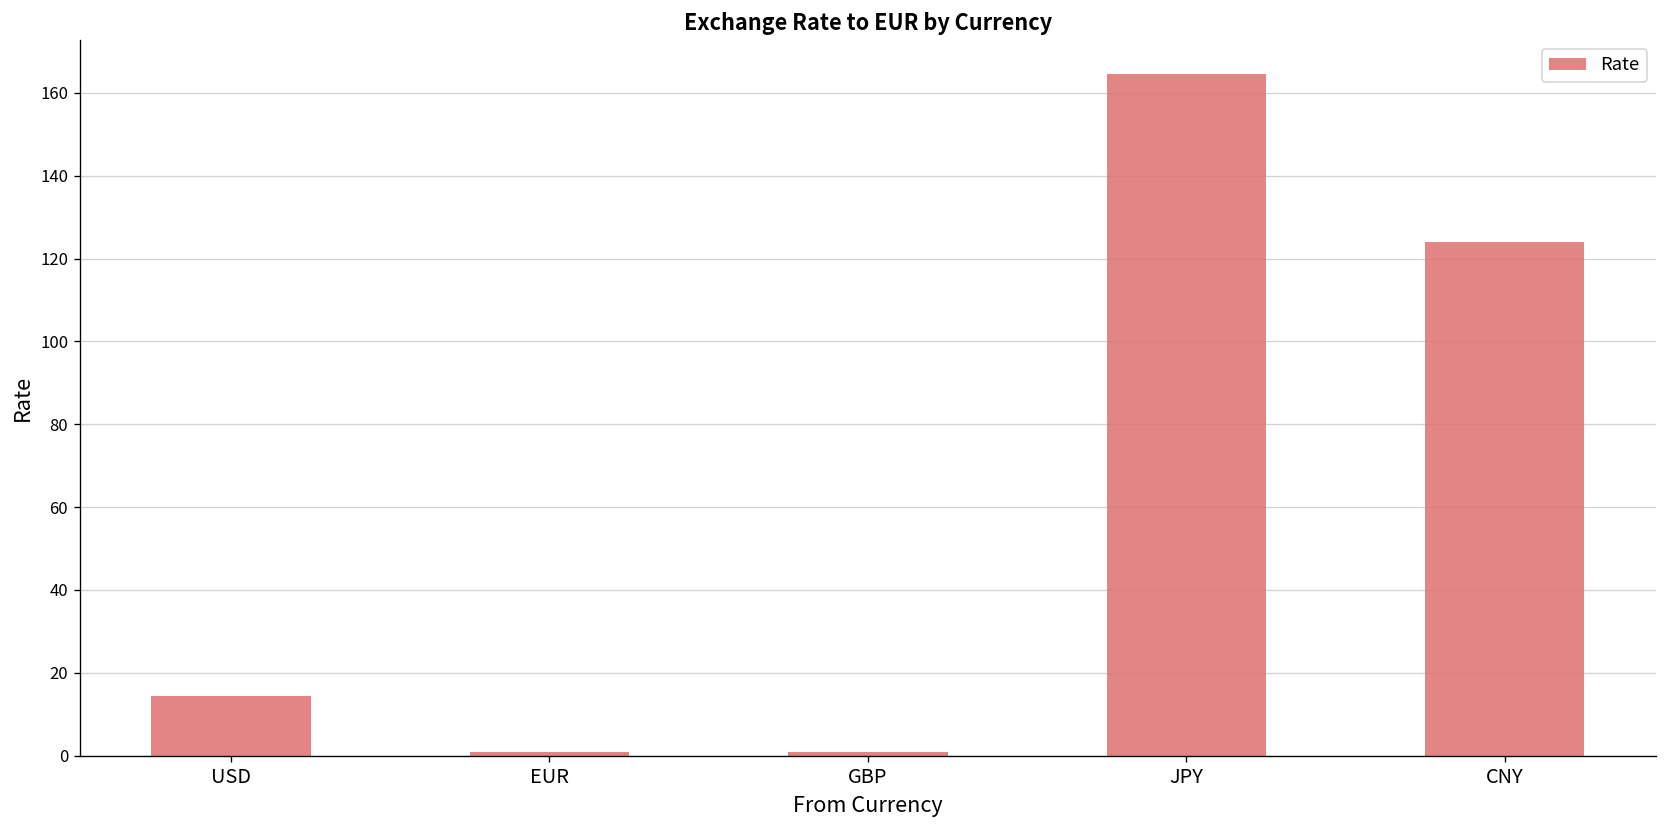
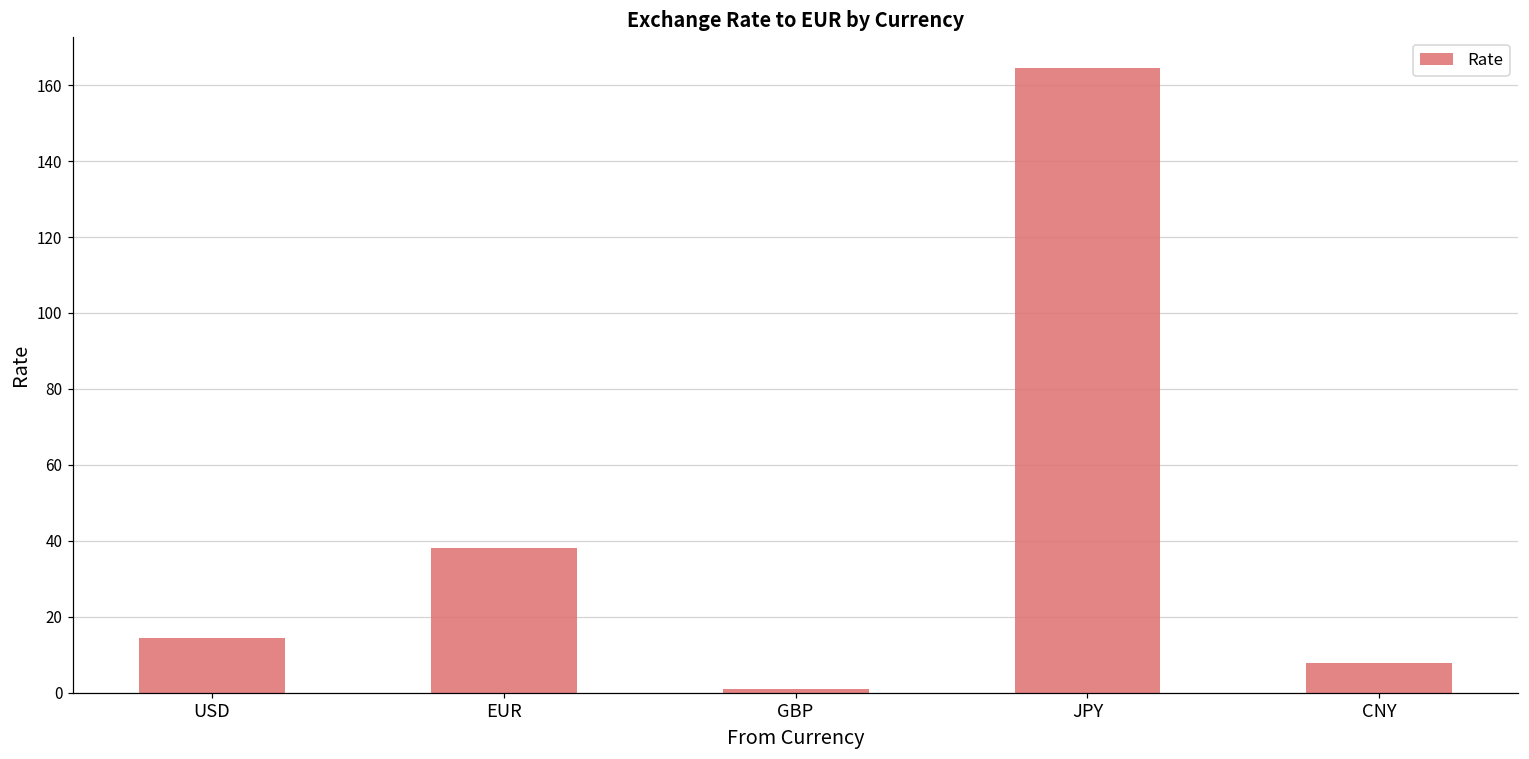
EUR: 1 -> 38
CNY: 124 -> 8
